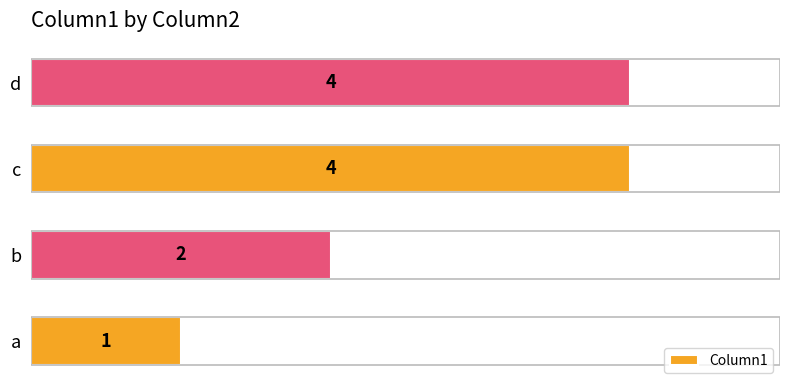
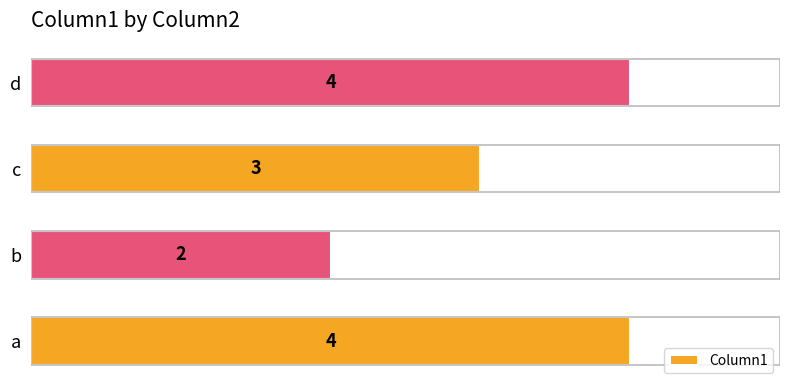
c: 4 -> 3
a: 1 -> 4
